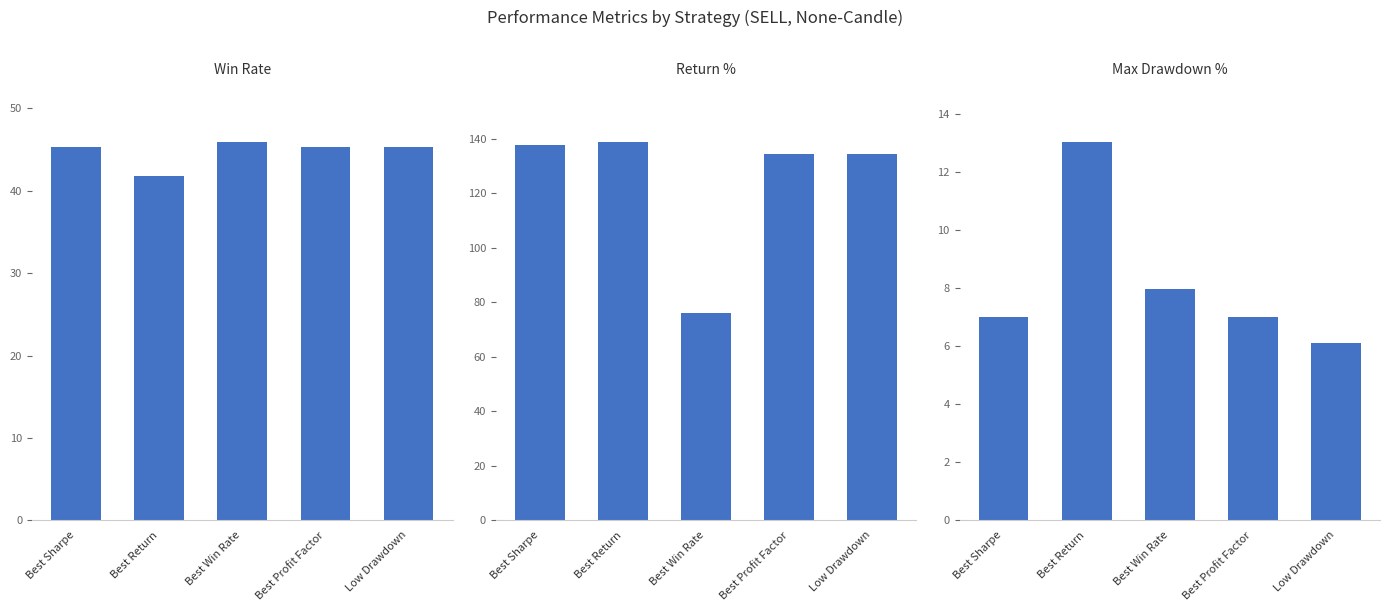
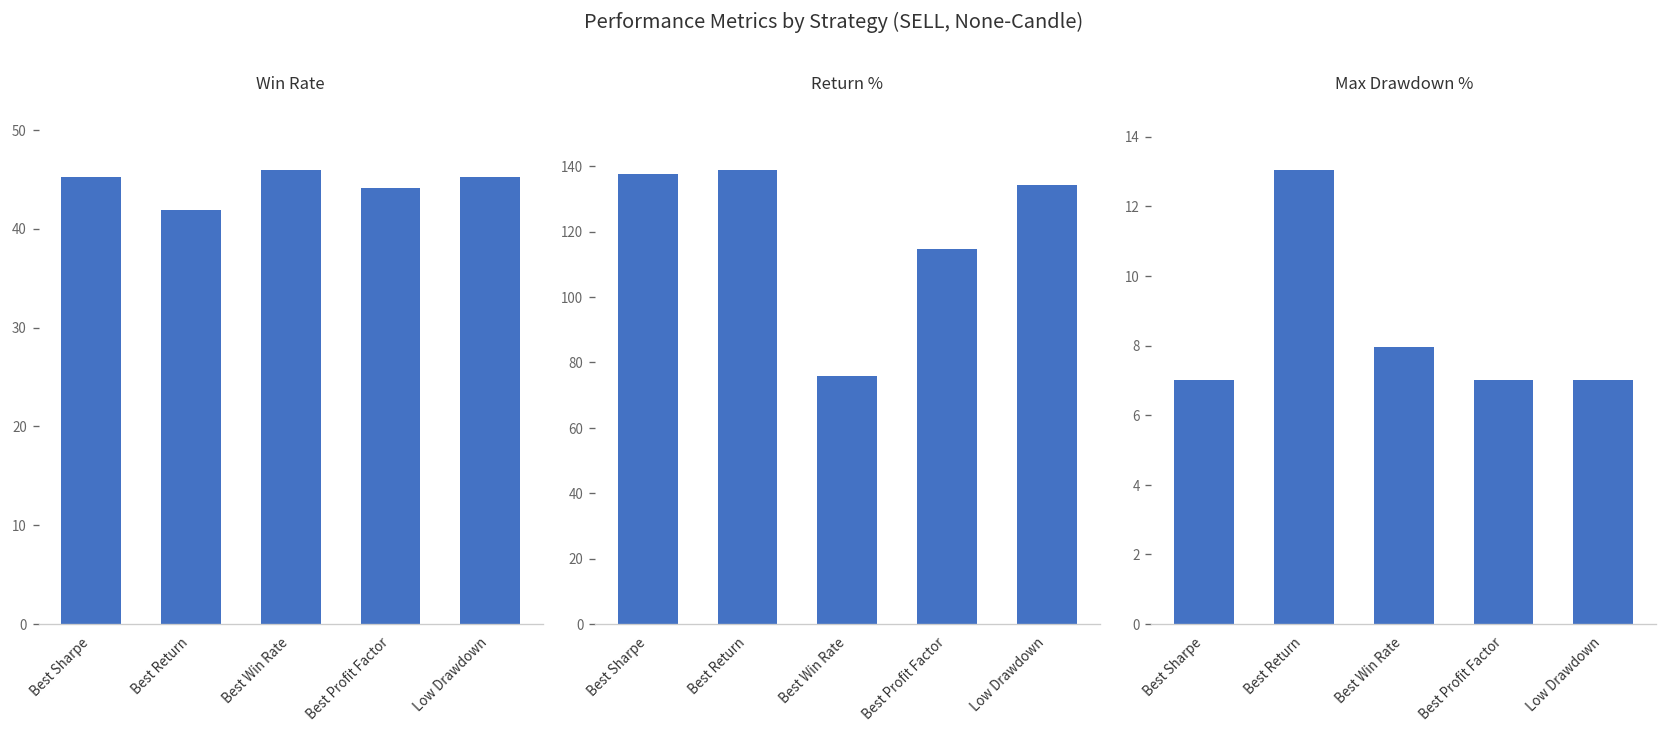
Win Rate, Best Profit Factor: 45 -> 44
Return %, Best Profit Factor: 134 -> 115
Max Drawdown %, Low Drawdown: 6.1 -> 7.0
